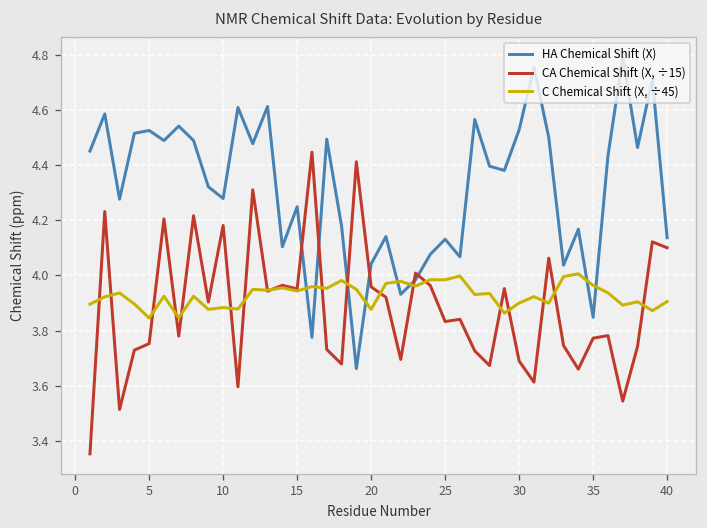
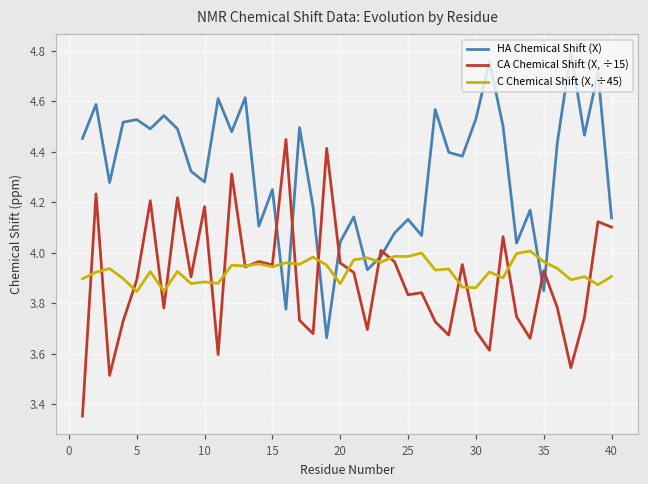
CA Chemical Shift (X, ÷15), 5: 3.75 -> 3.89
C Chemical Shift (X, ÷45), 30: 3.90 -> 3.86
CA Chemical Shift (X, ÷15), 35: 3.77 -> 3.93
